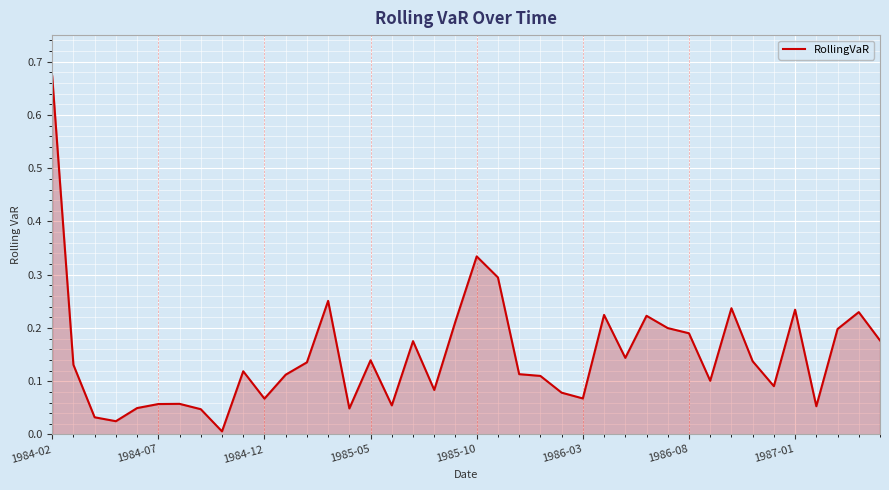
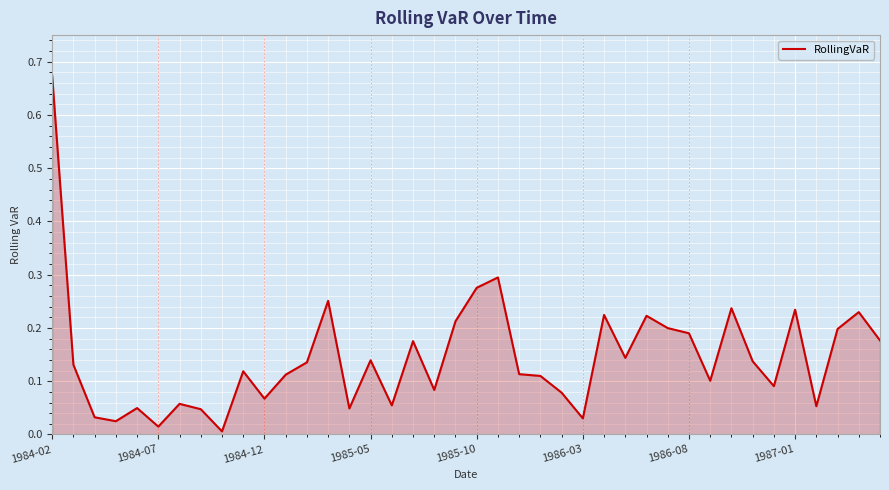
1984-07: 0.06 -> 0.01
1985-10: 0.33 -> 0.28
1986-03: 0.07 -> 0.03
